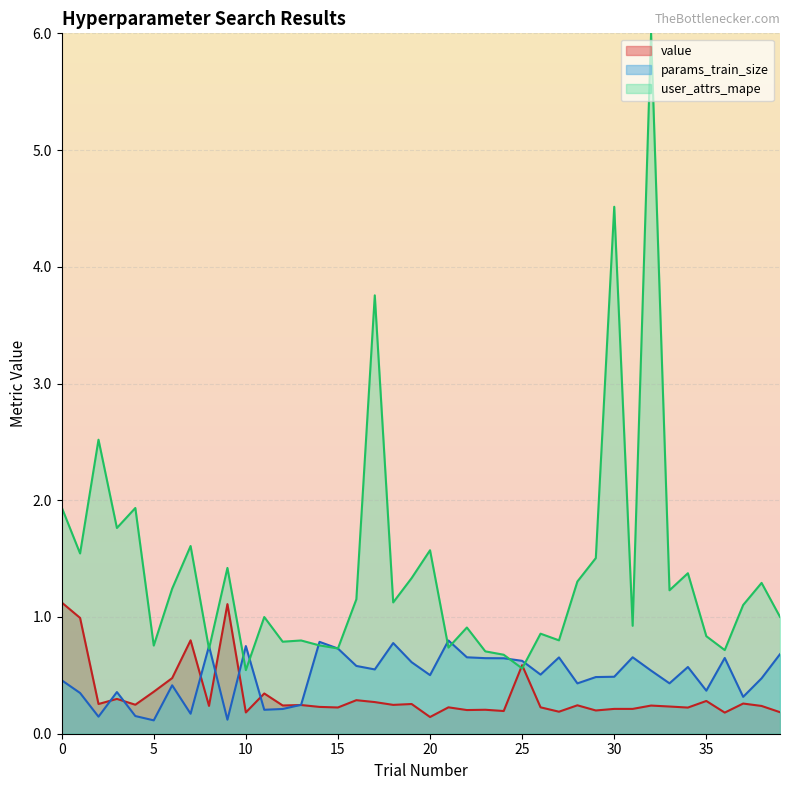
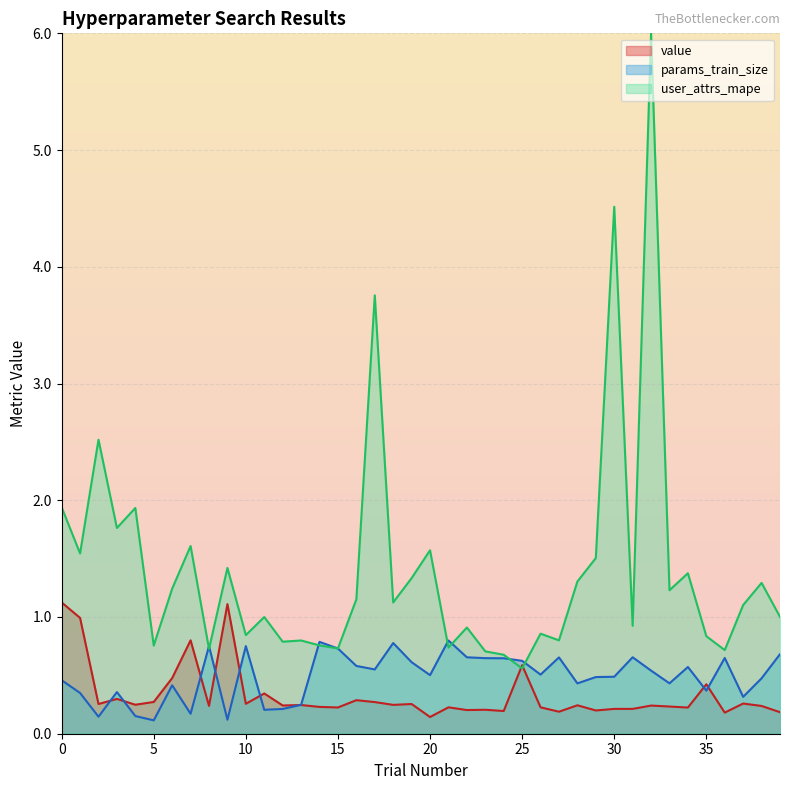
value, 5: 0.36 -> 0.27
value, 10: 0.18 -> 0.26
user_attrs_mape, 10: 0.54 -> 0.84
value, 35: 0.28 -> 0.42
